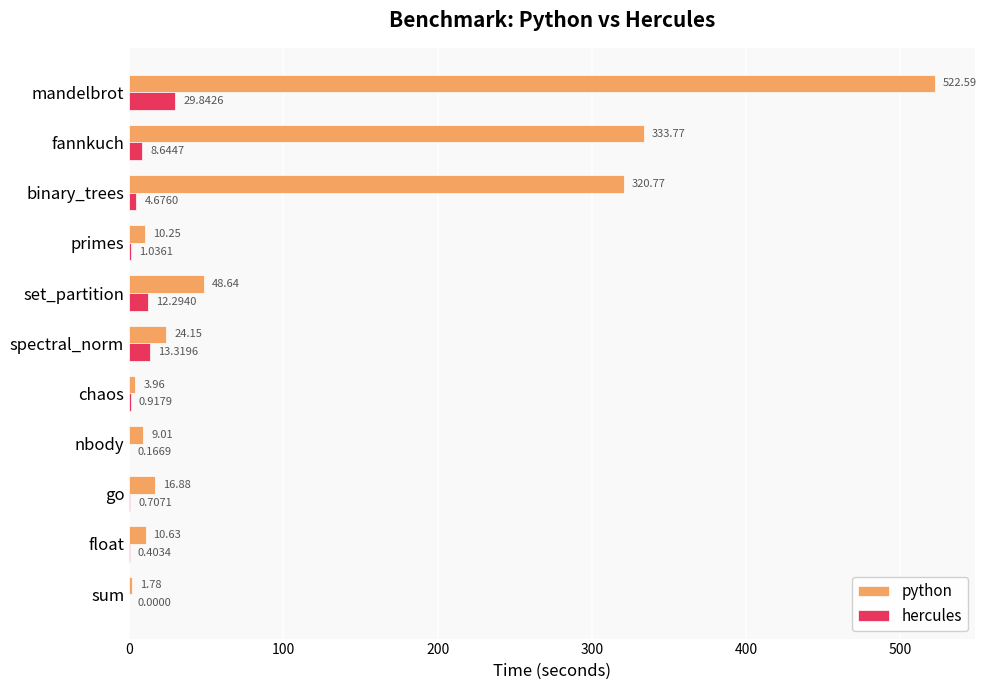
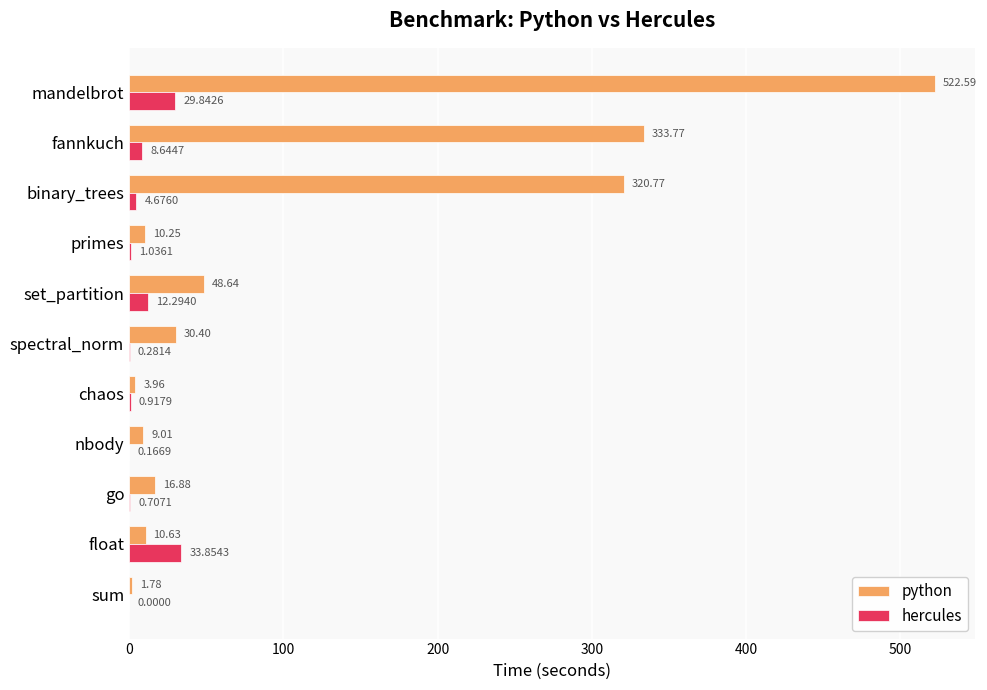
python, spectral_norm: 24.15 -> 30.40
hercules, spectral_norm: 13.3196 -> 0.2814
hercules, float: 0.4034 -> 33.8543
